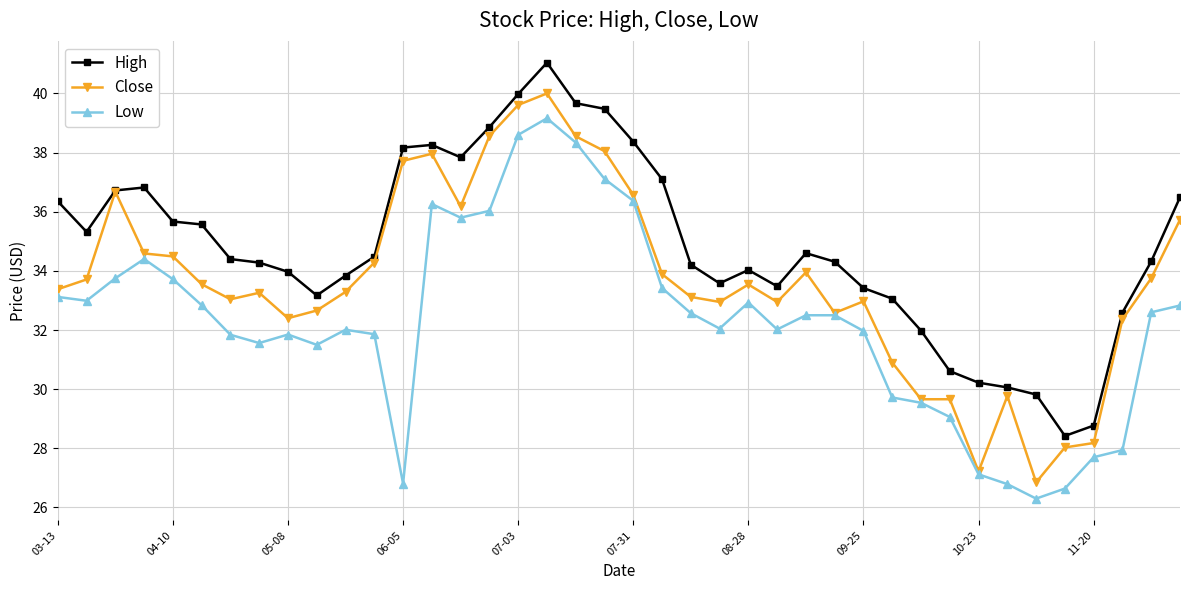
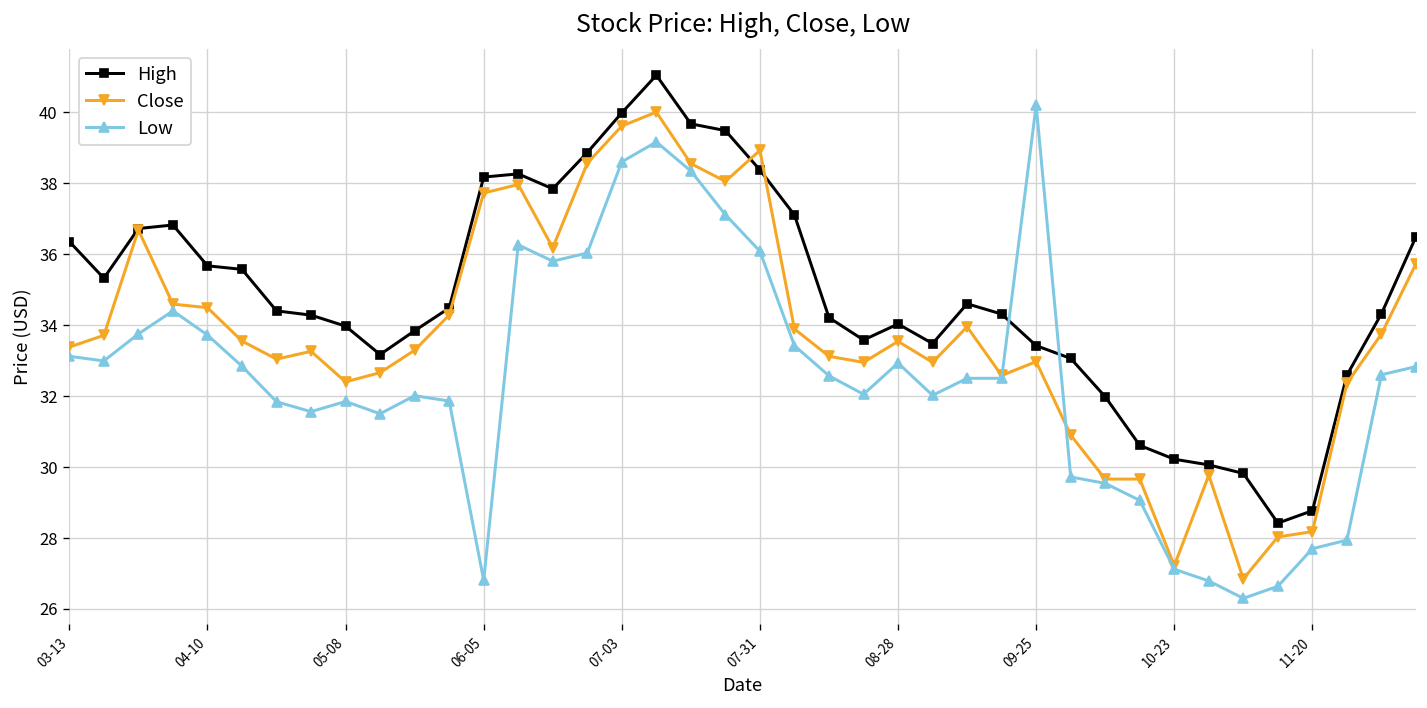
Close, 07-31: 36.6 -> 38.9
Low, 07-31: 36.4 -> 36.1
Low, 09-25: 32.0 -> 40.2
